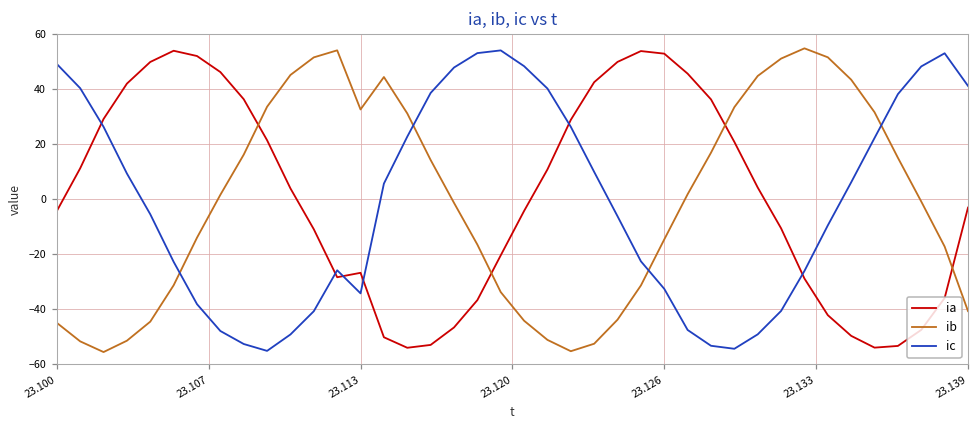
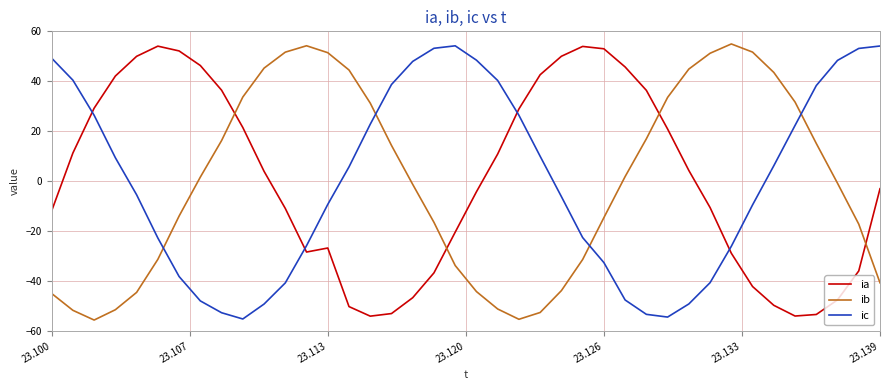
ia, 23.100: -4 -> -12
ib, 23.113: 33 -> 51
ic, 23.113: -34 -> -9
ic, 23.139: 41 -> 54
